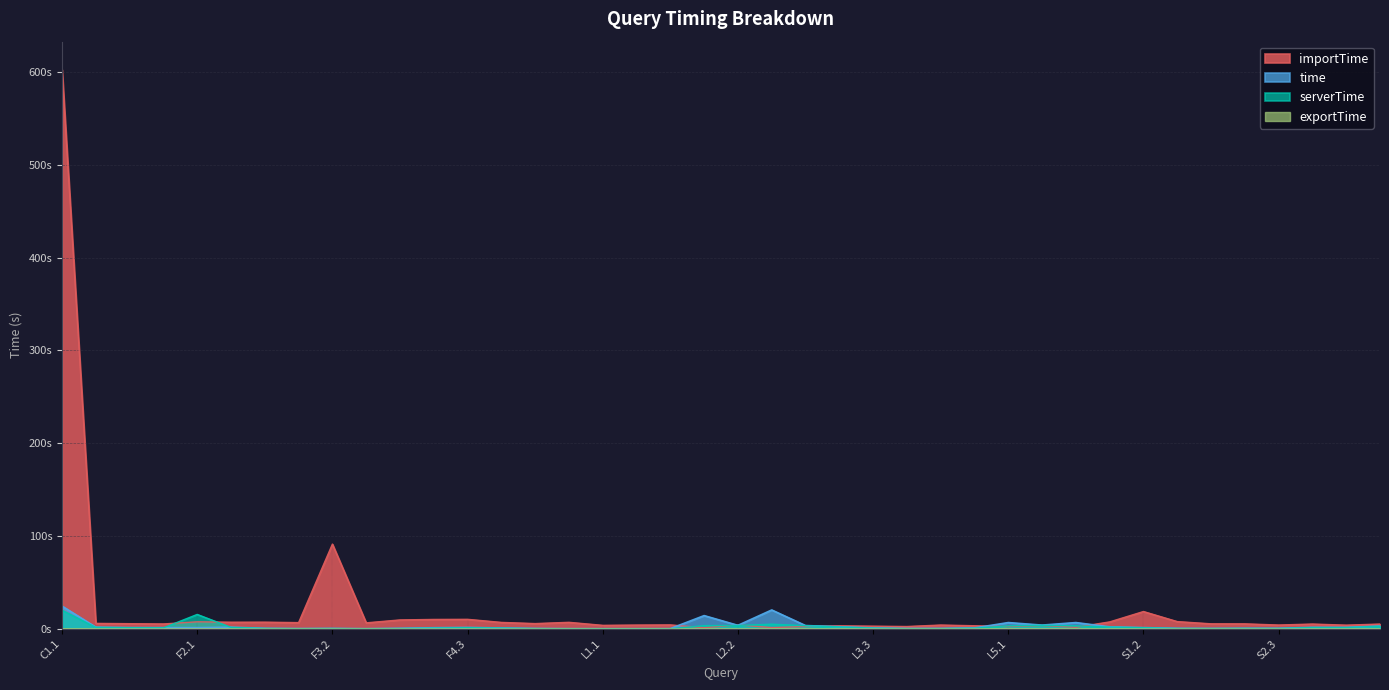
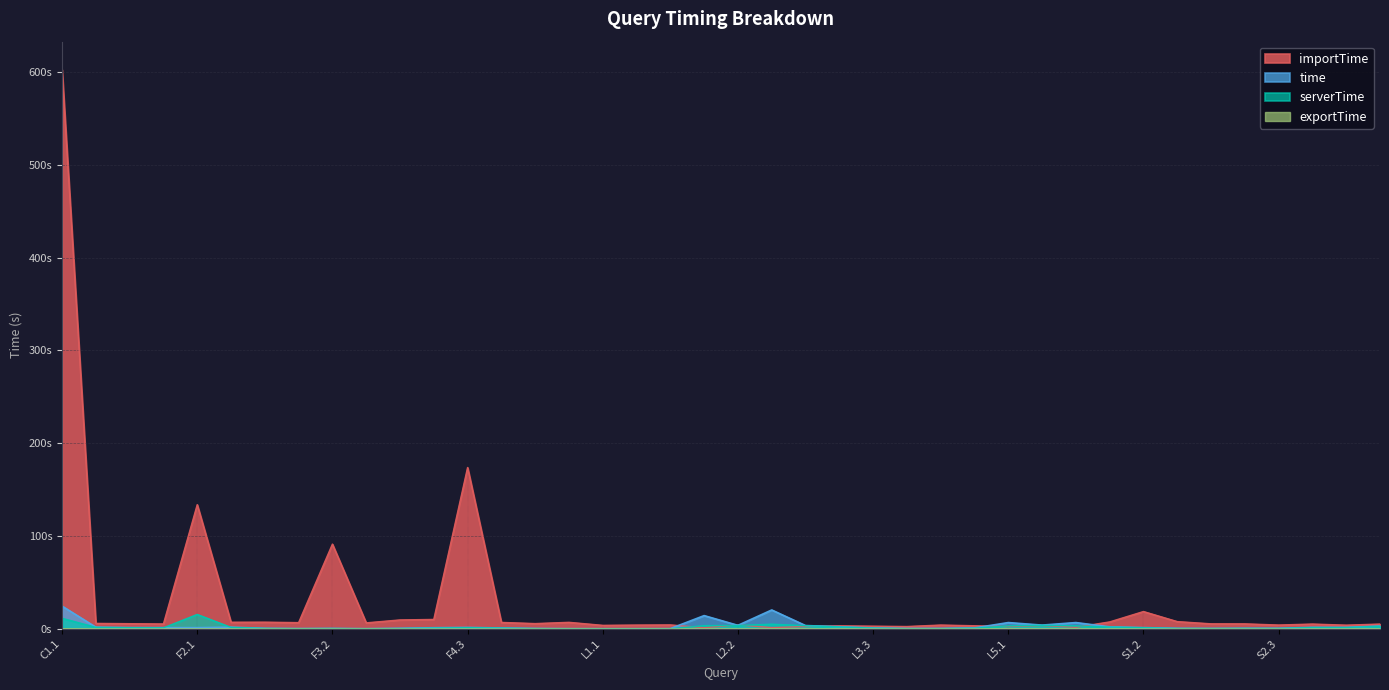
serverTime, C1.1: 20s -> 10s
importTime, F2.1: 10s -> 130s
importTime, F4.3: 10s -> 170s
